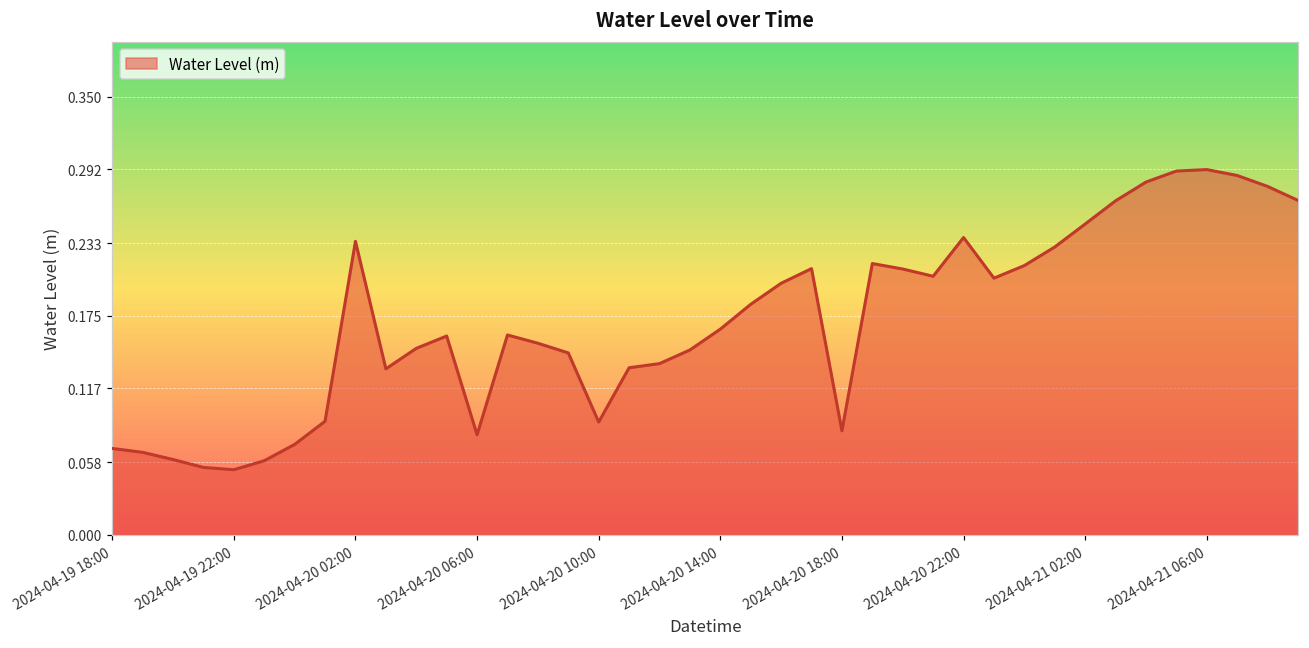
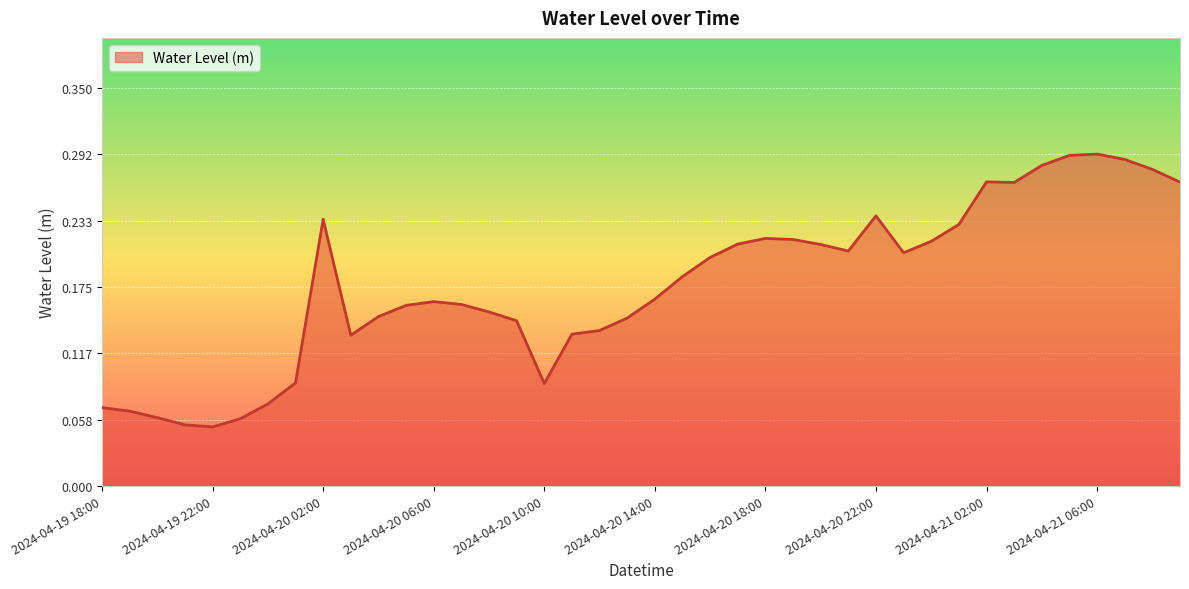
2024-04-20 06:00: 0.080 -> 0.162
2024-04-20 18:00: 0.083 -> 0.218
2024-04-21 02:00: 0.248 -> 0.267
